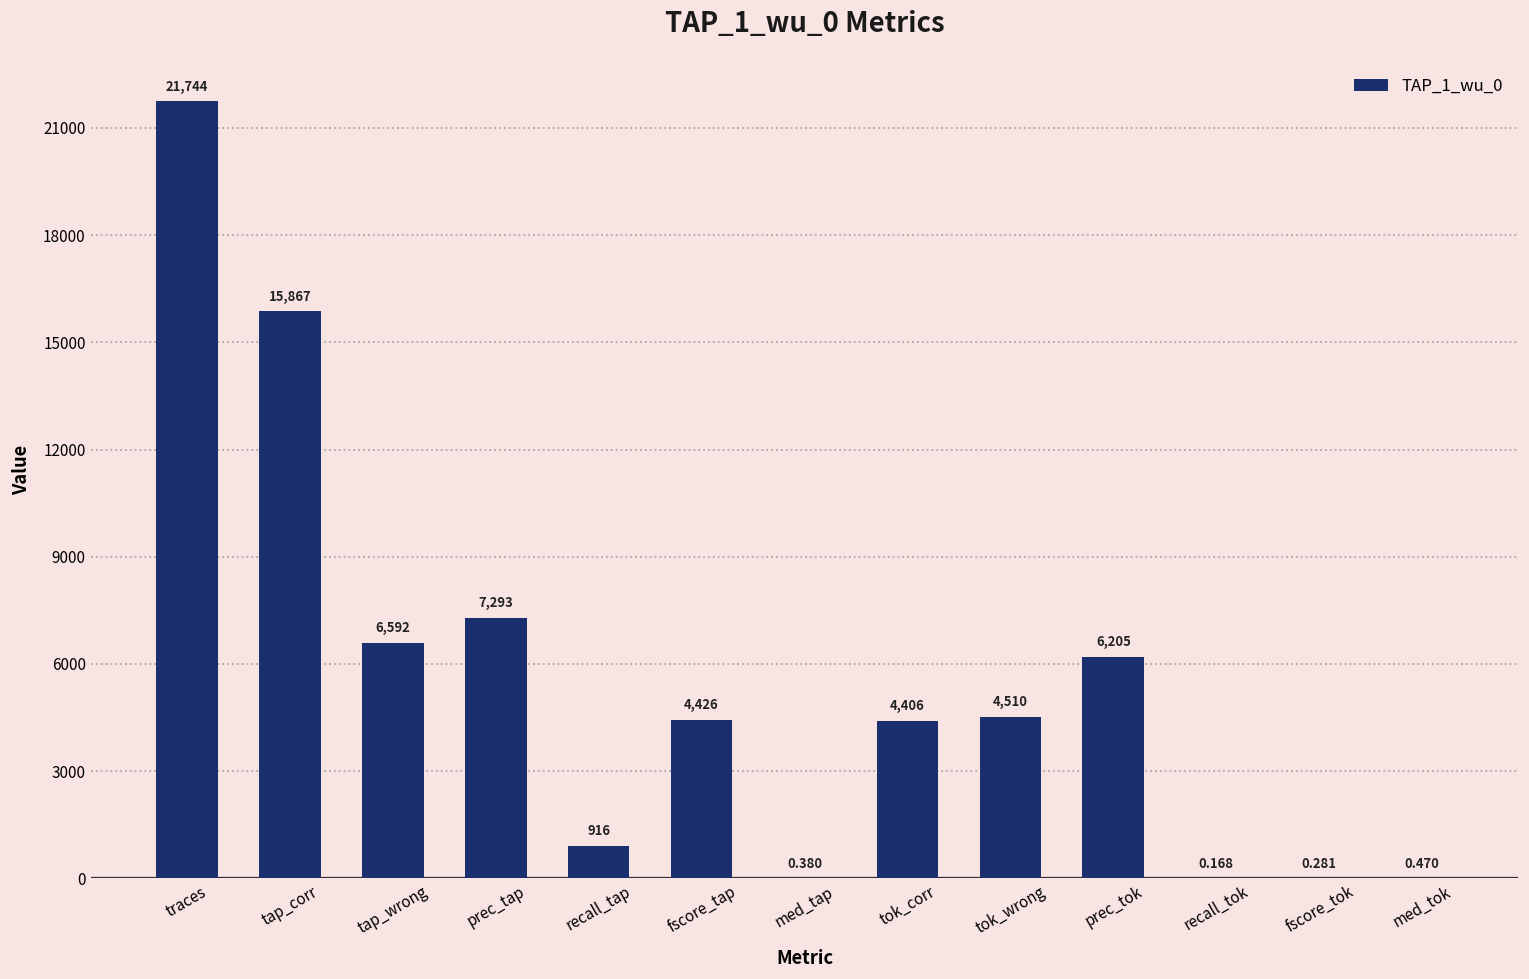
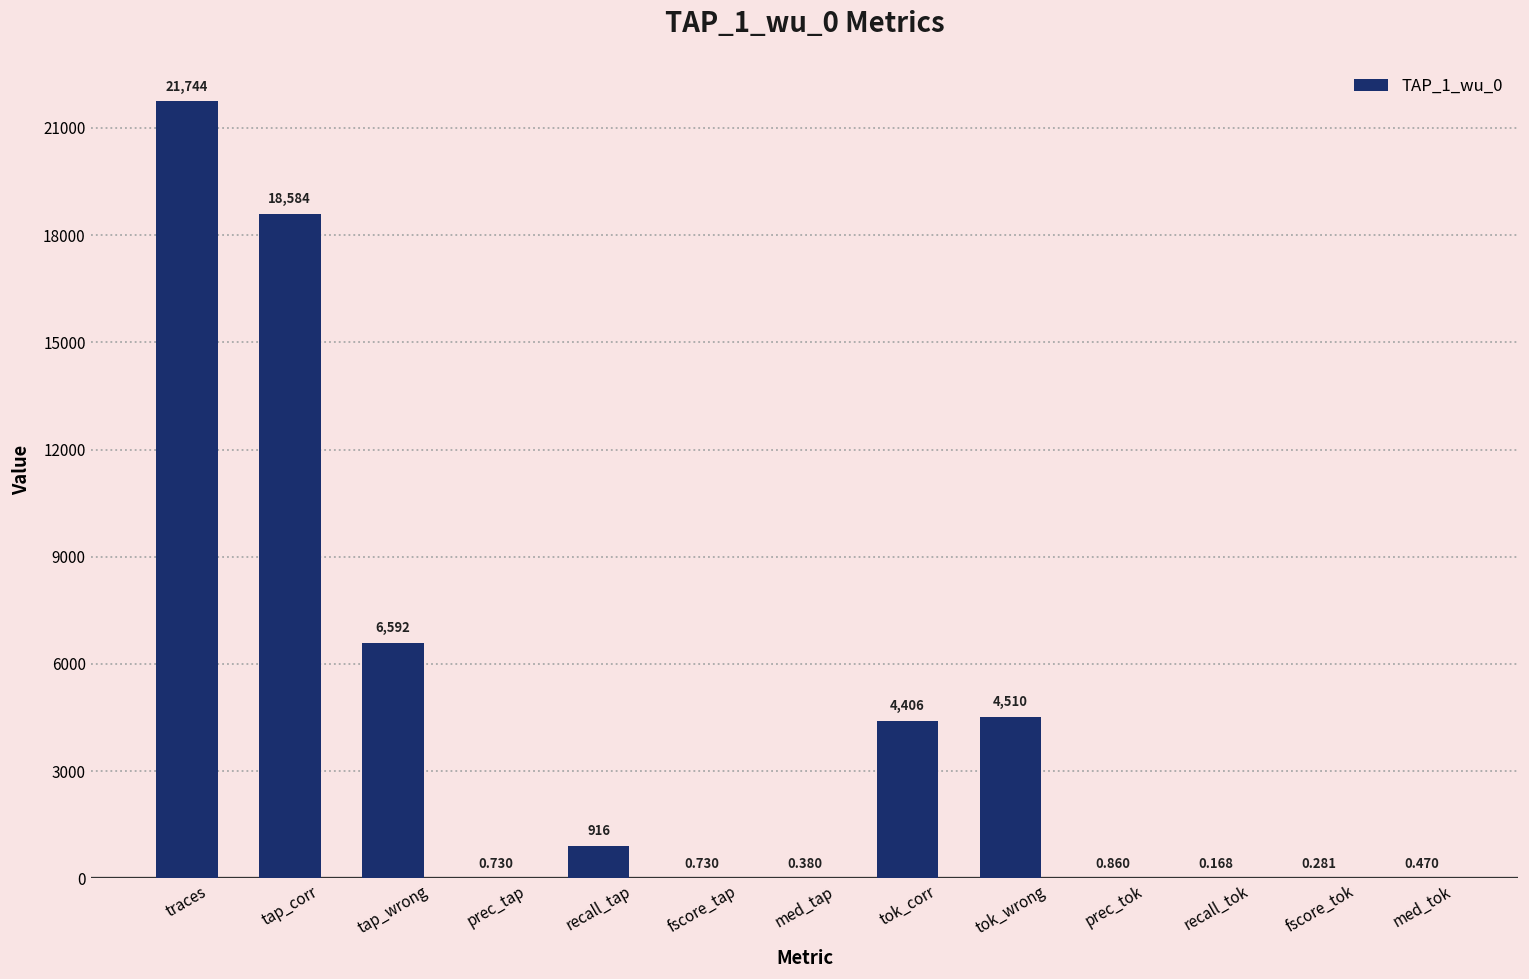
tap_corr: 15,867 -> 18,584
prec_tap: 7,293 -> 0.730
fscore_tap: 4,426 -> 0.730
prec_tok: 6,205 -> 0.860
